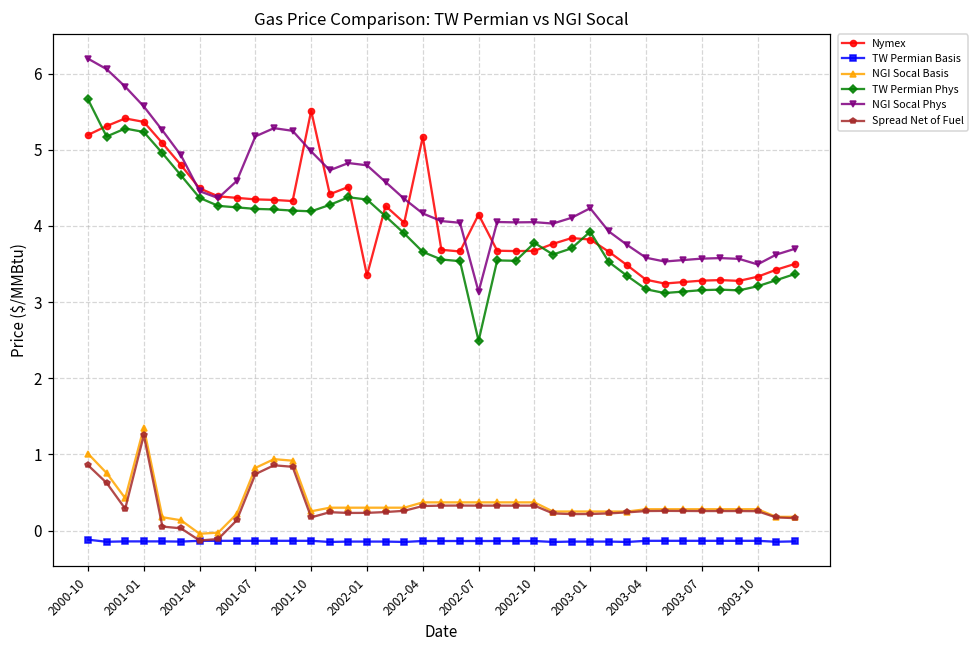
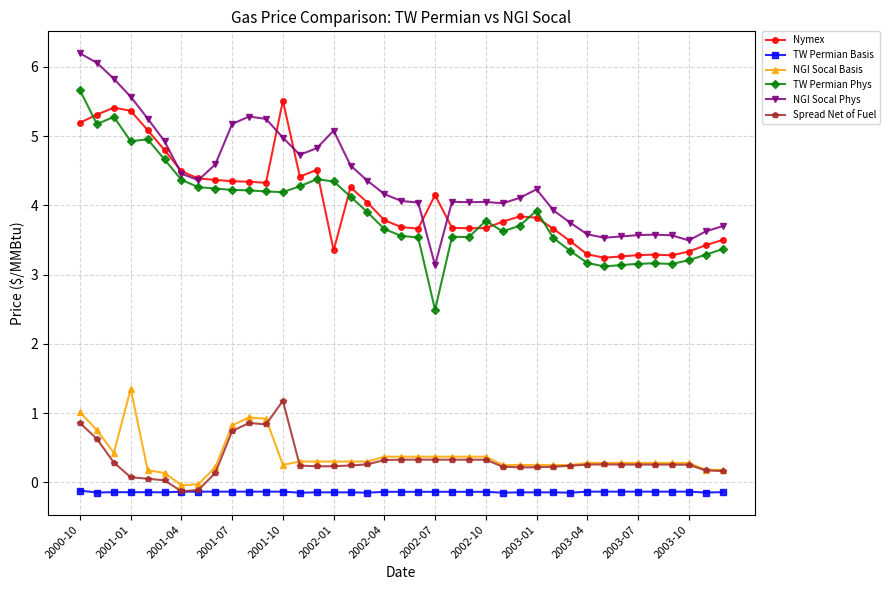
TW Permian Phys, 2001-01: 5.2 -> 4.9
Spread Net of Fuel, 2001-01: 1.3 -> 0.1
Spread Net of Fuel, 2001-10: 0.2 -> 1.2
NGI Socal Phys, 2002-01: 4.8 -> 5.1
Nymex, 2002-04: 5.2 -> 3.8
